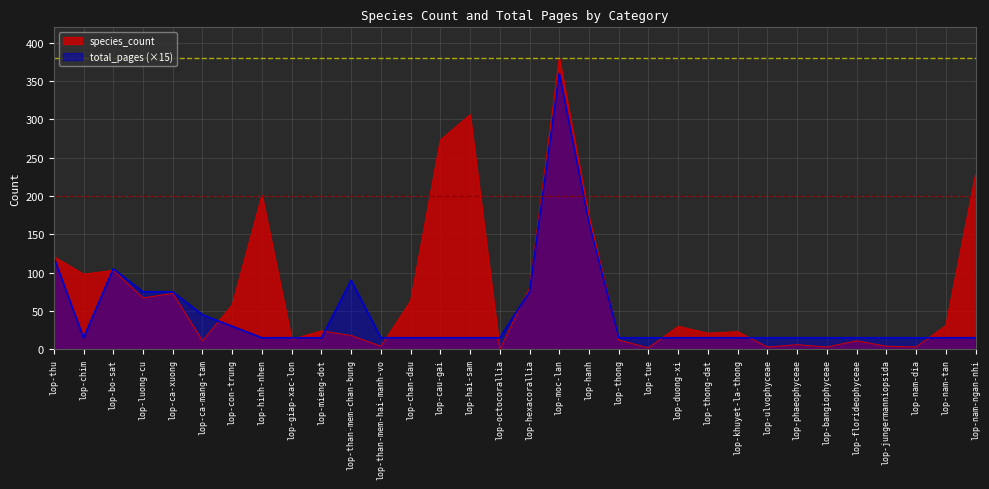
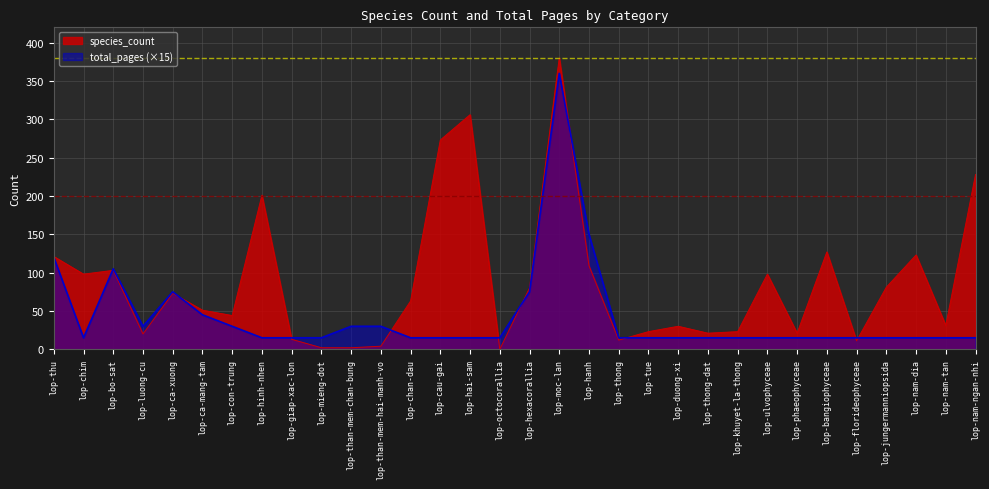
species_count, lop-luong-cu: 70 -> 20
total_pages (×15), lop-luong-cu: 80 -> 30
species_count, lop-ca-mang-tam: 10 -> 50
species_count, lop-con-trung: 60 -> 40
species_count, lop-mieng-dot: 20 -> 0
species_count, lop-than-mem-chan-bung: 20 -> 0
total_pages (×15), lop-than-mem-chan-bung: 90 -> 30
total_pages (×15), lop-than-mem-hai-manh-vo: 20 -> 30
species_count, lop-hanh: 170 -> 110
total_pages (×15), lop-hanh: 170 -> 150
species_count, lop-tue: 0 -> 20
species_count, lop-ulvophyceae: 0 -> 100
species_count, lop-phaeophyceae: 10 -> 20
species_count, lop-bangiophyceae: 0 -> 130
species_count, lop-jungermanniopsida: 0 -> 80
species_count, lop-nam-dia: 0 -> 120
